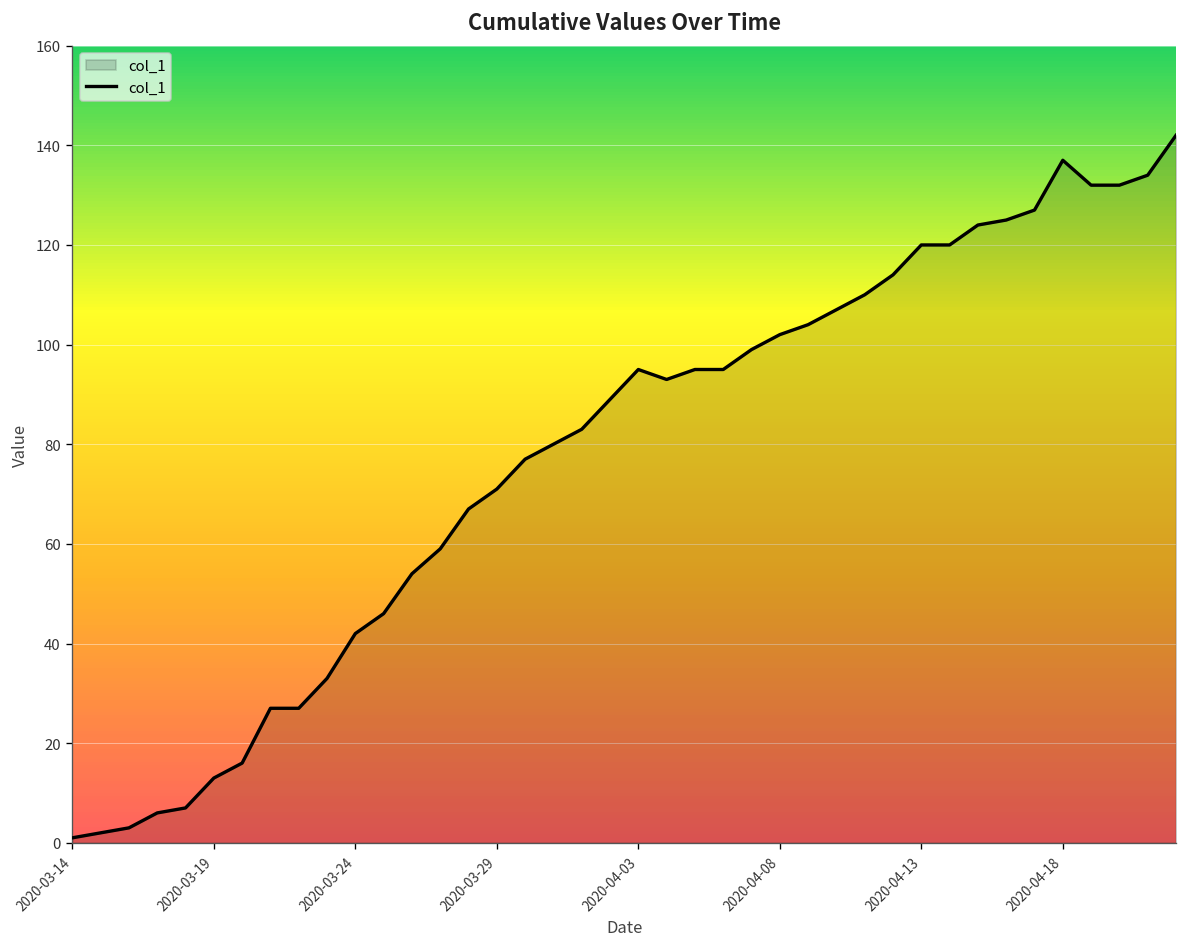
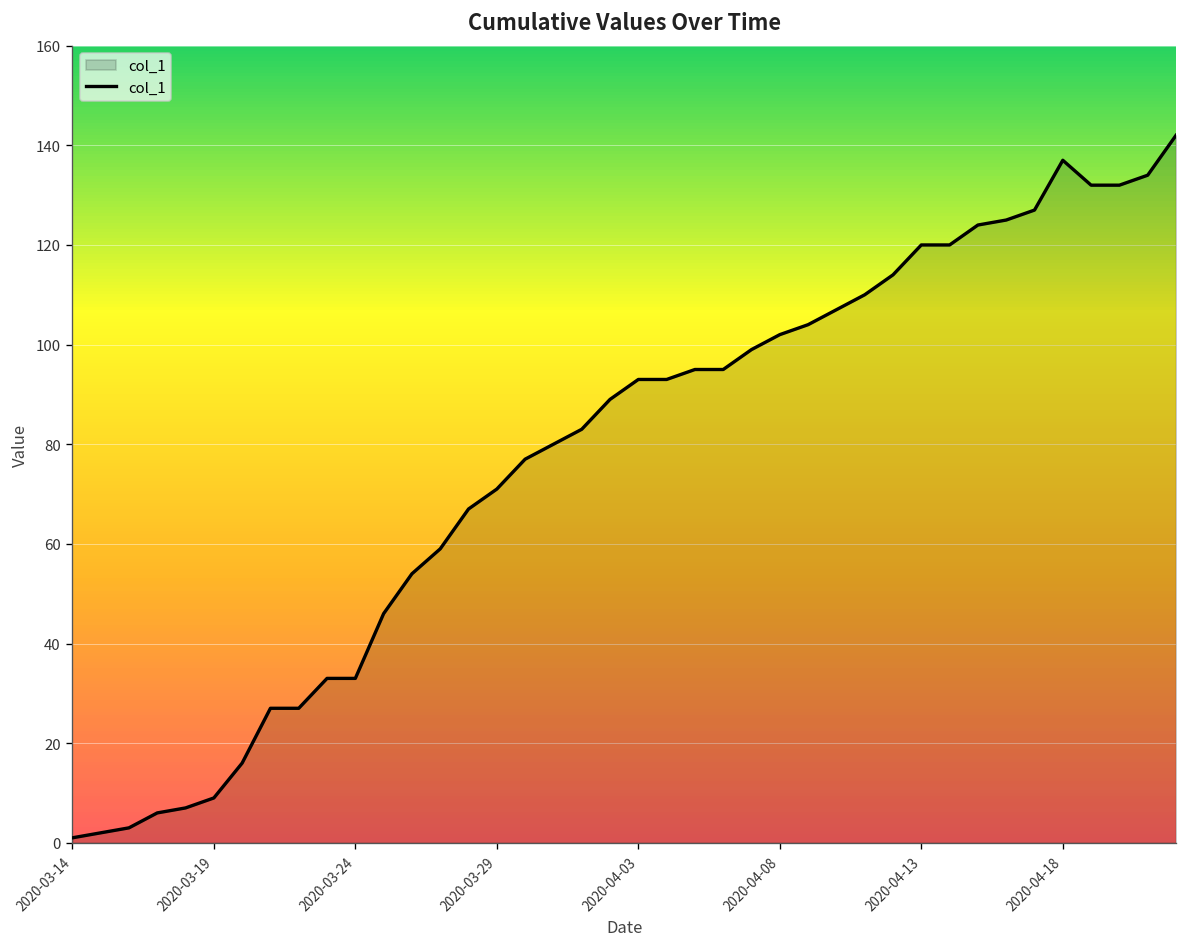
2020-03-19: 13 -> 9
2020-03-24: 42 -> 33
2020-04-03: 95 -> 93
